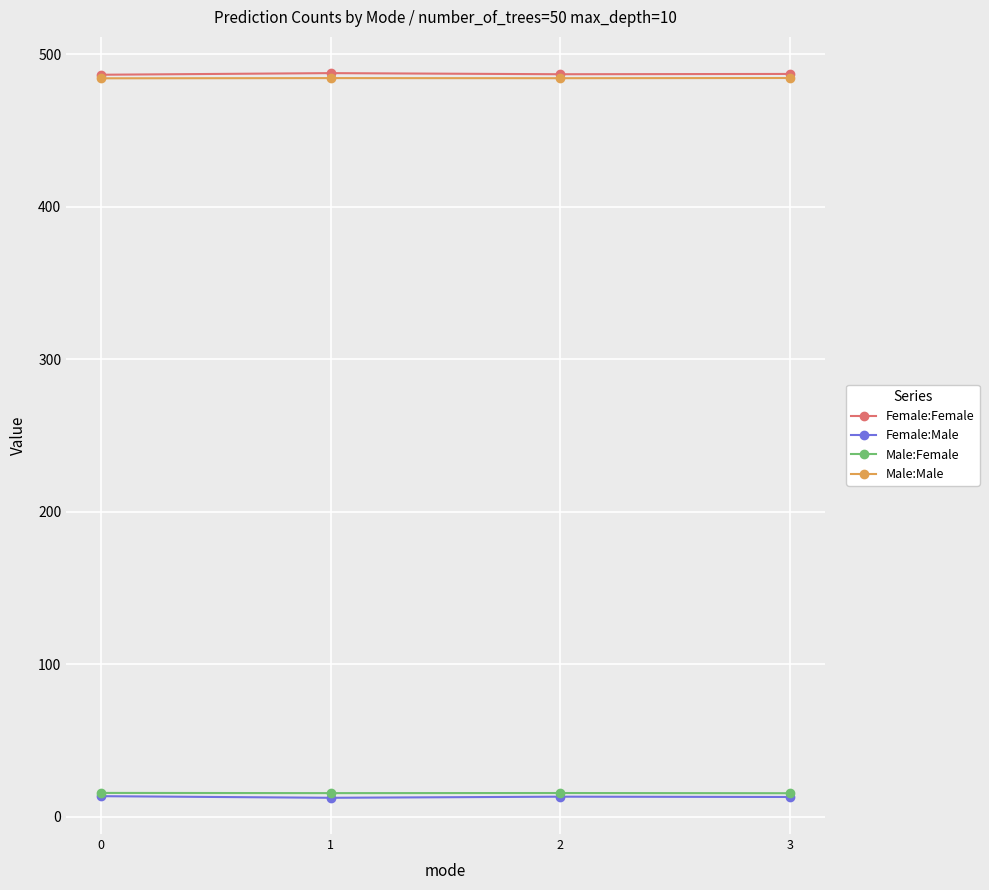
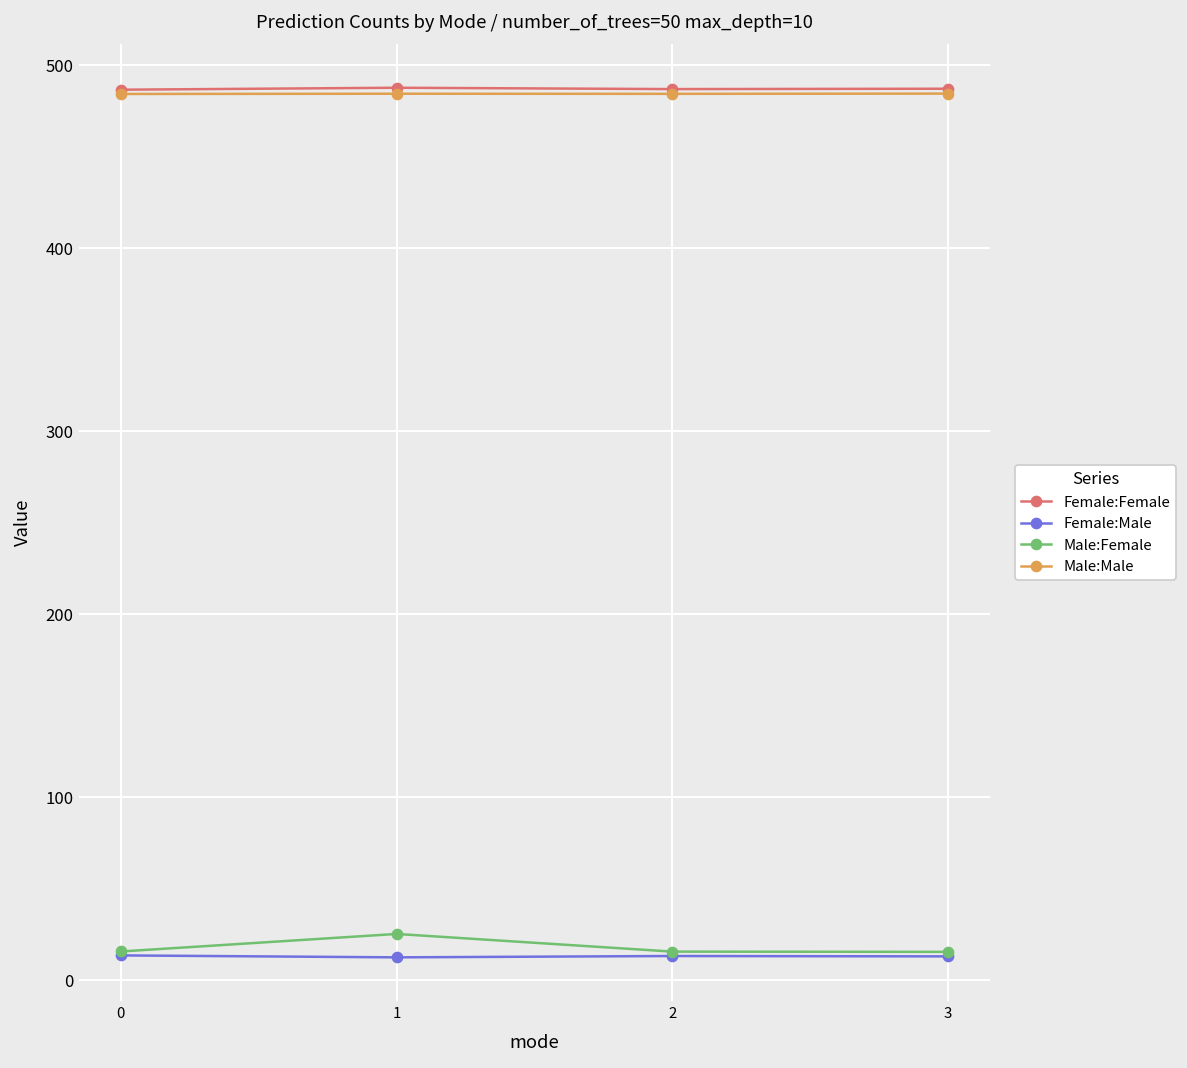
Male:Female, 1: 16 -> 25
